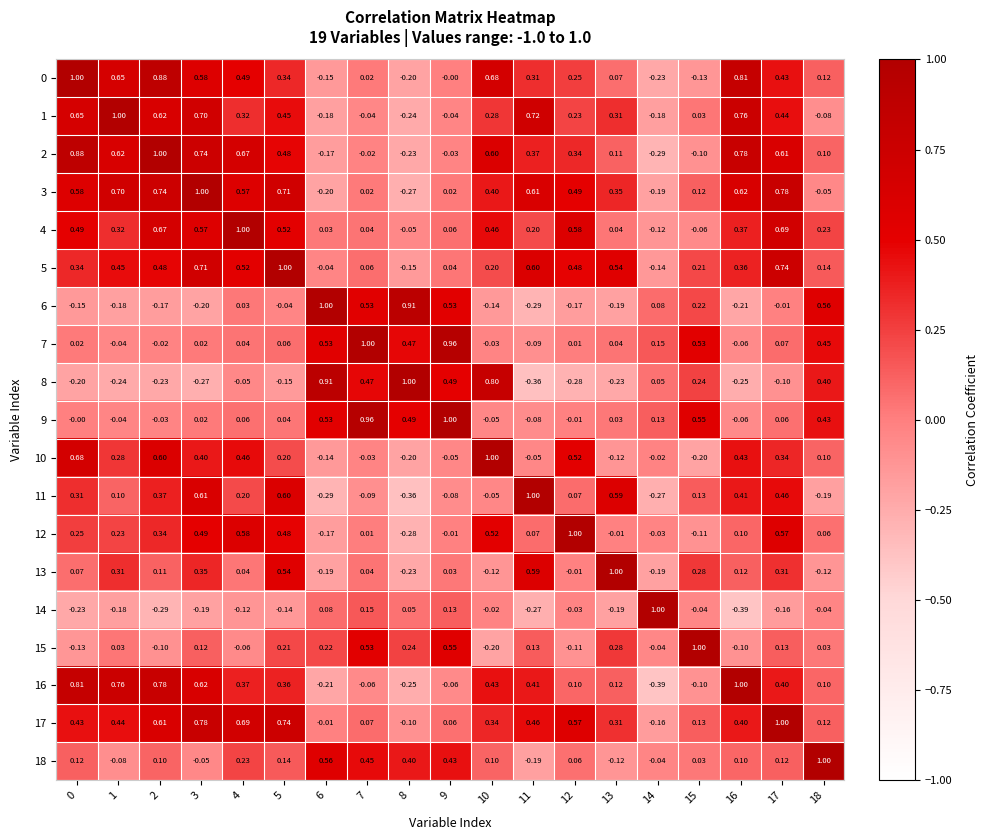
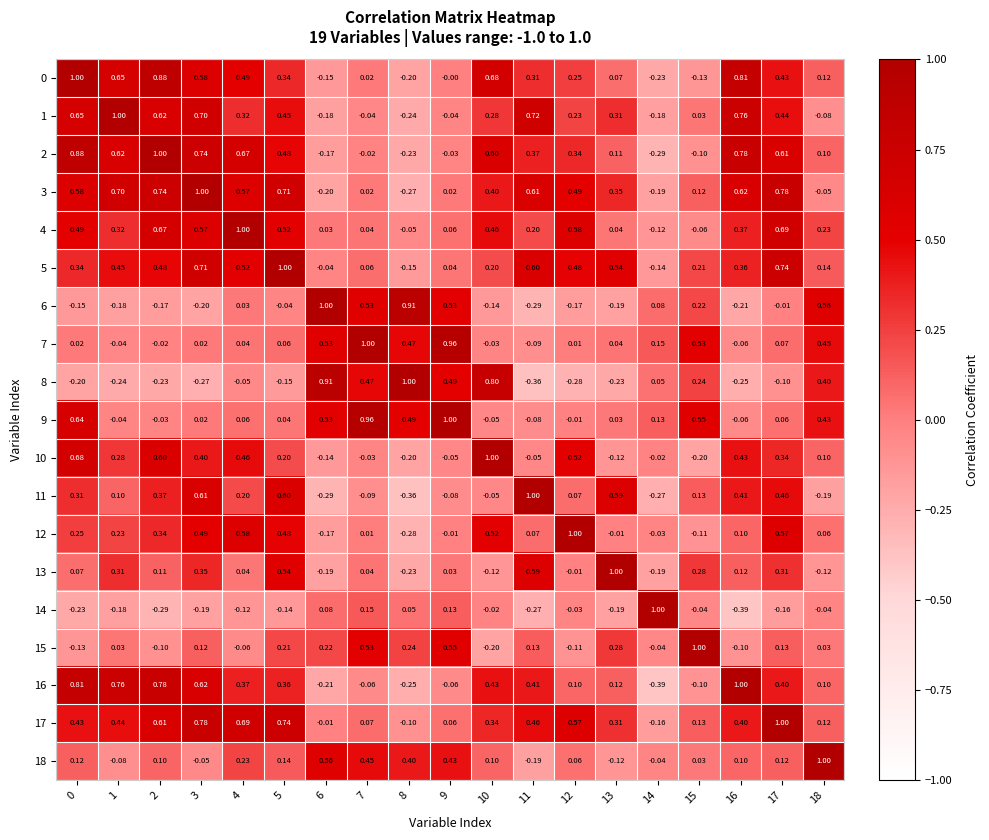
9, 0: -0.00 -> 0.64
